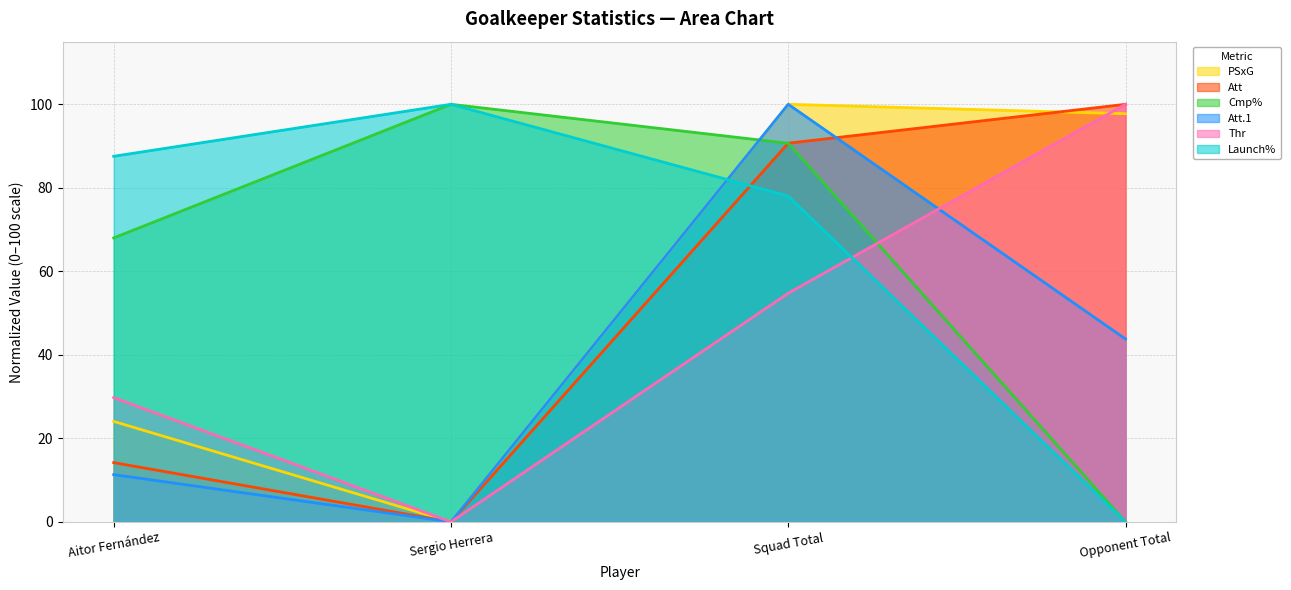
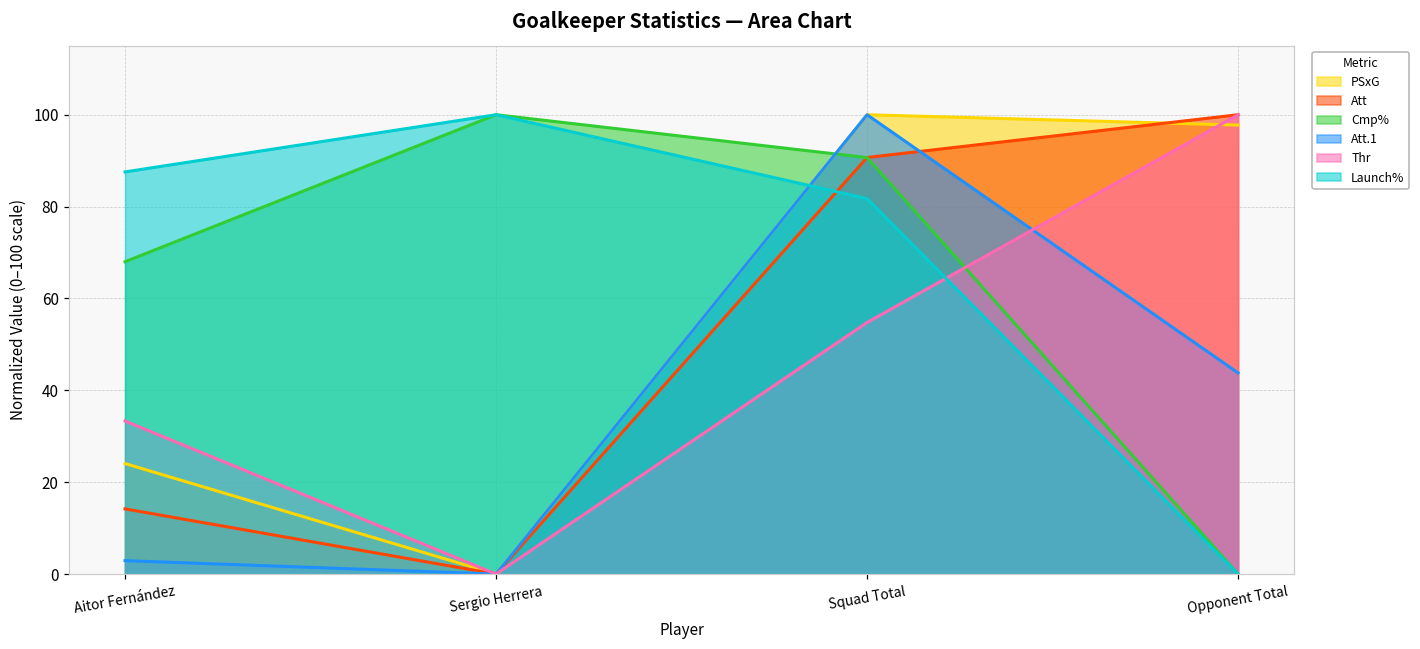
Att.1, Aitor Fernández: 11 -> 3
Thr, Aitor Fernández: 30 -> 33
Launch%, Squad Total: 78 -> 82
